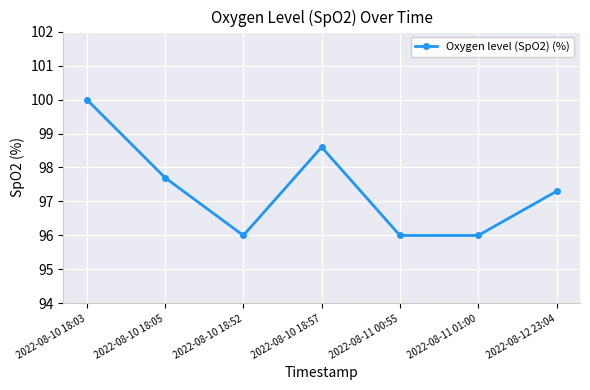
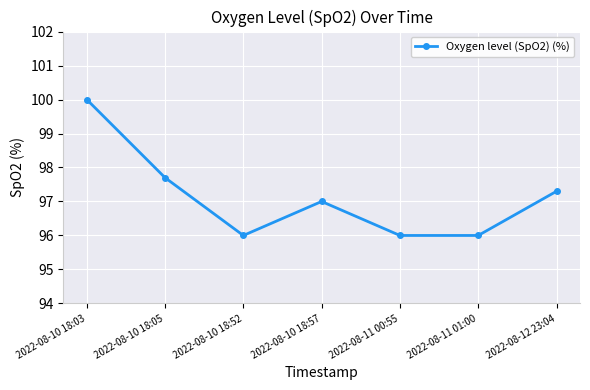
2022-08-10 18:57: 98.6 -> 97.0
